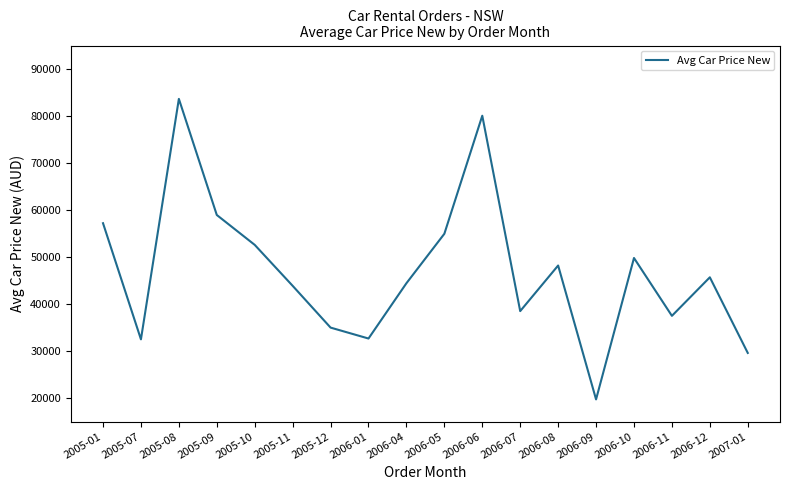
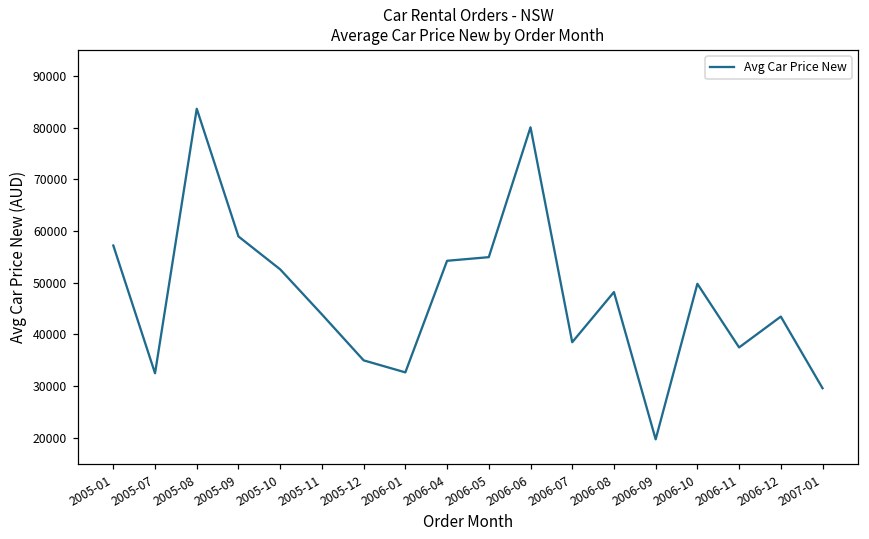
2006-04: 44000 -> 54000
2006-12: 46000 -> 43000
